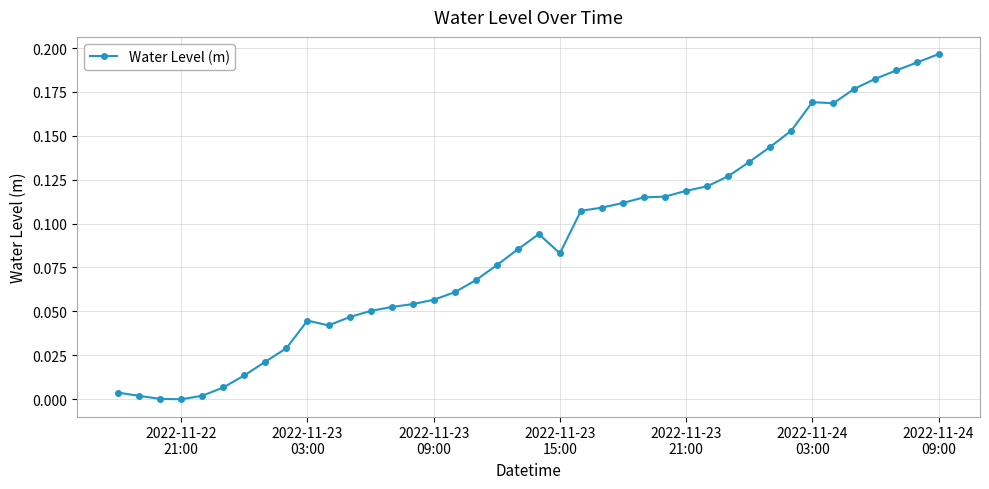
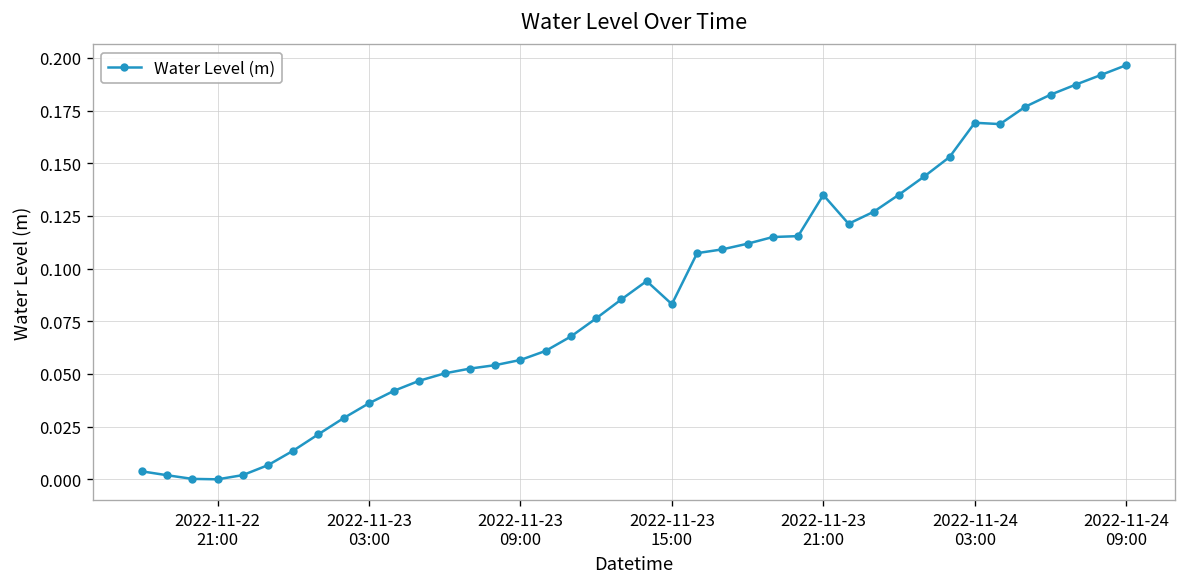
2022-11-23 03:00: 0.045 -> 0.036
2022-11-23 21:00: 0.119 -> 0.135
